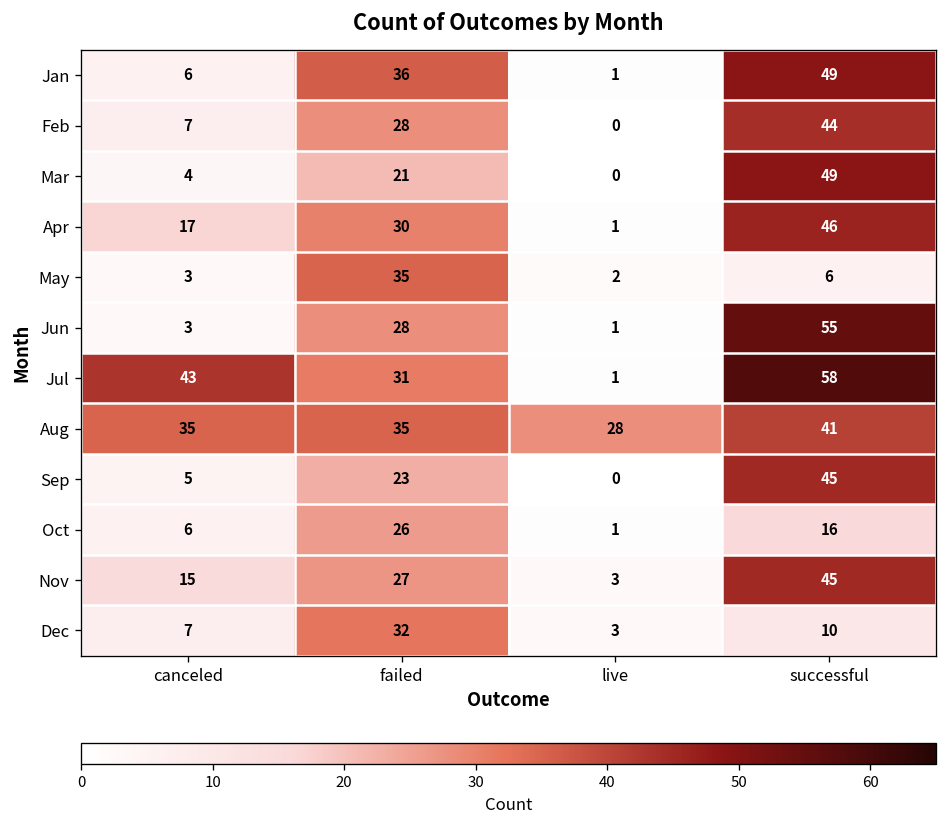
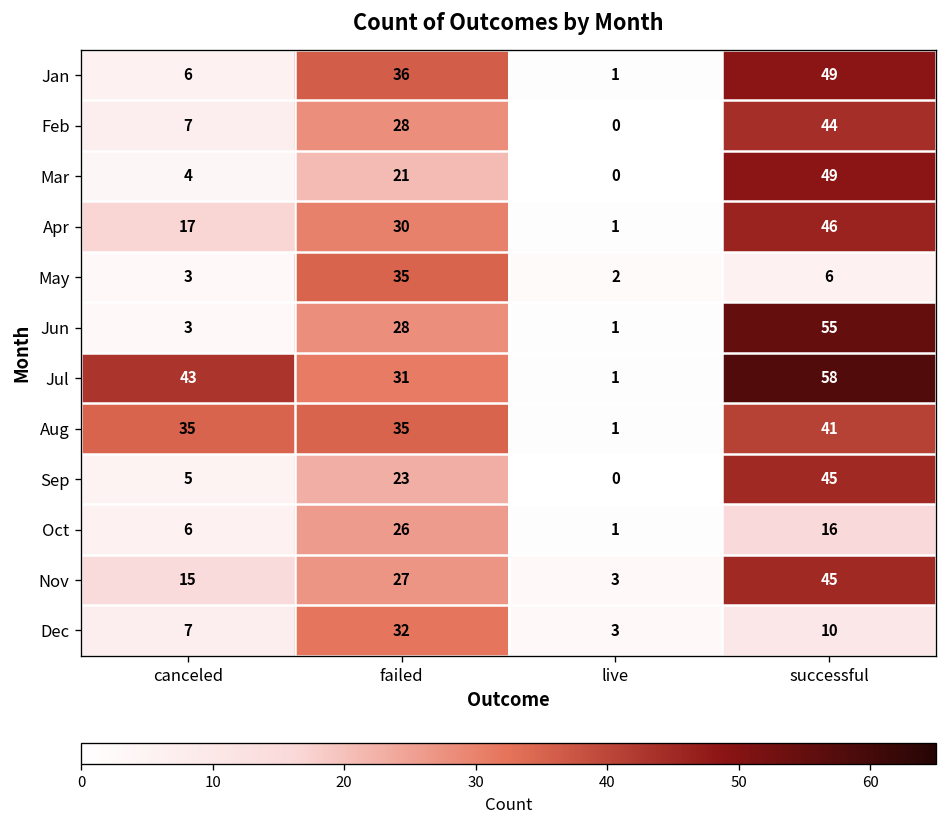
Aug, live: 28 -> 1
